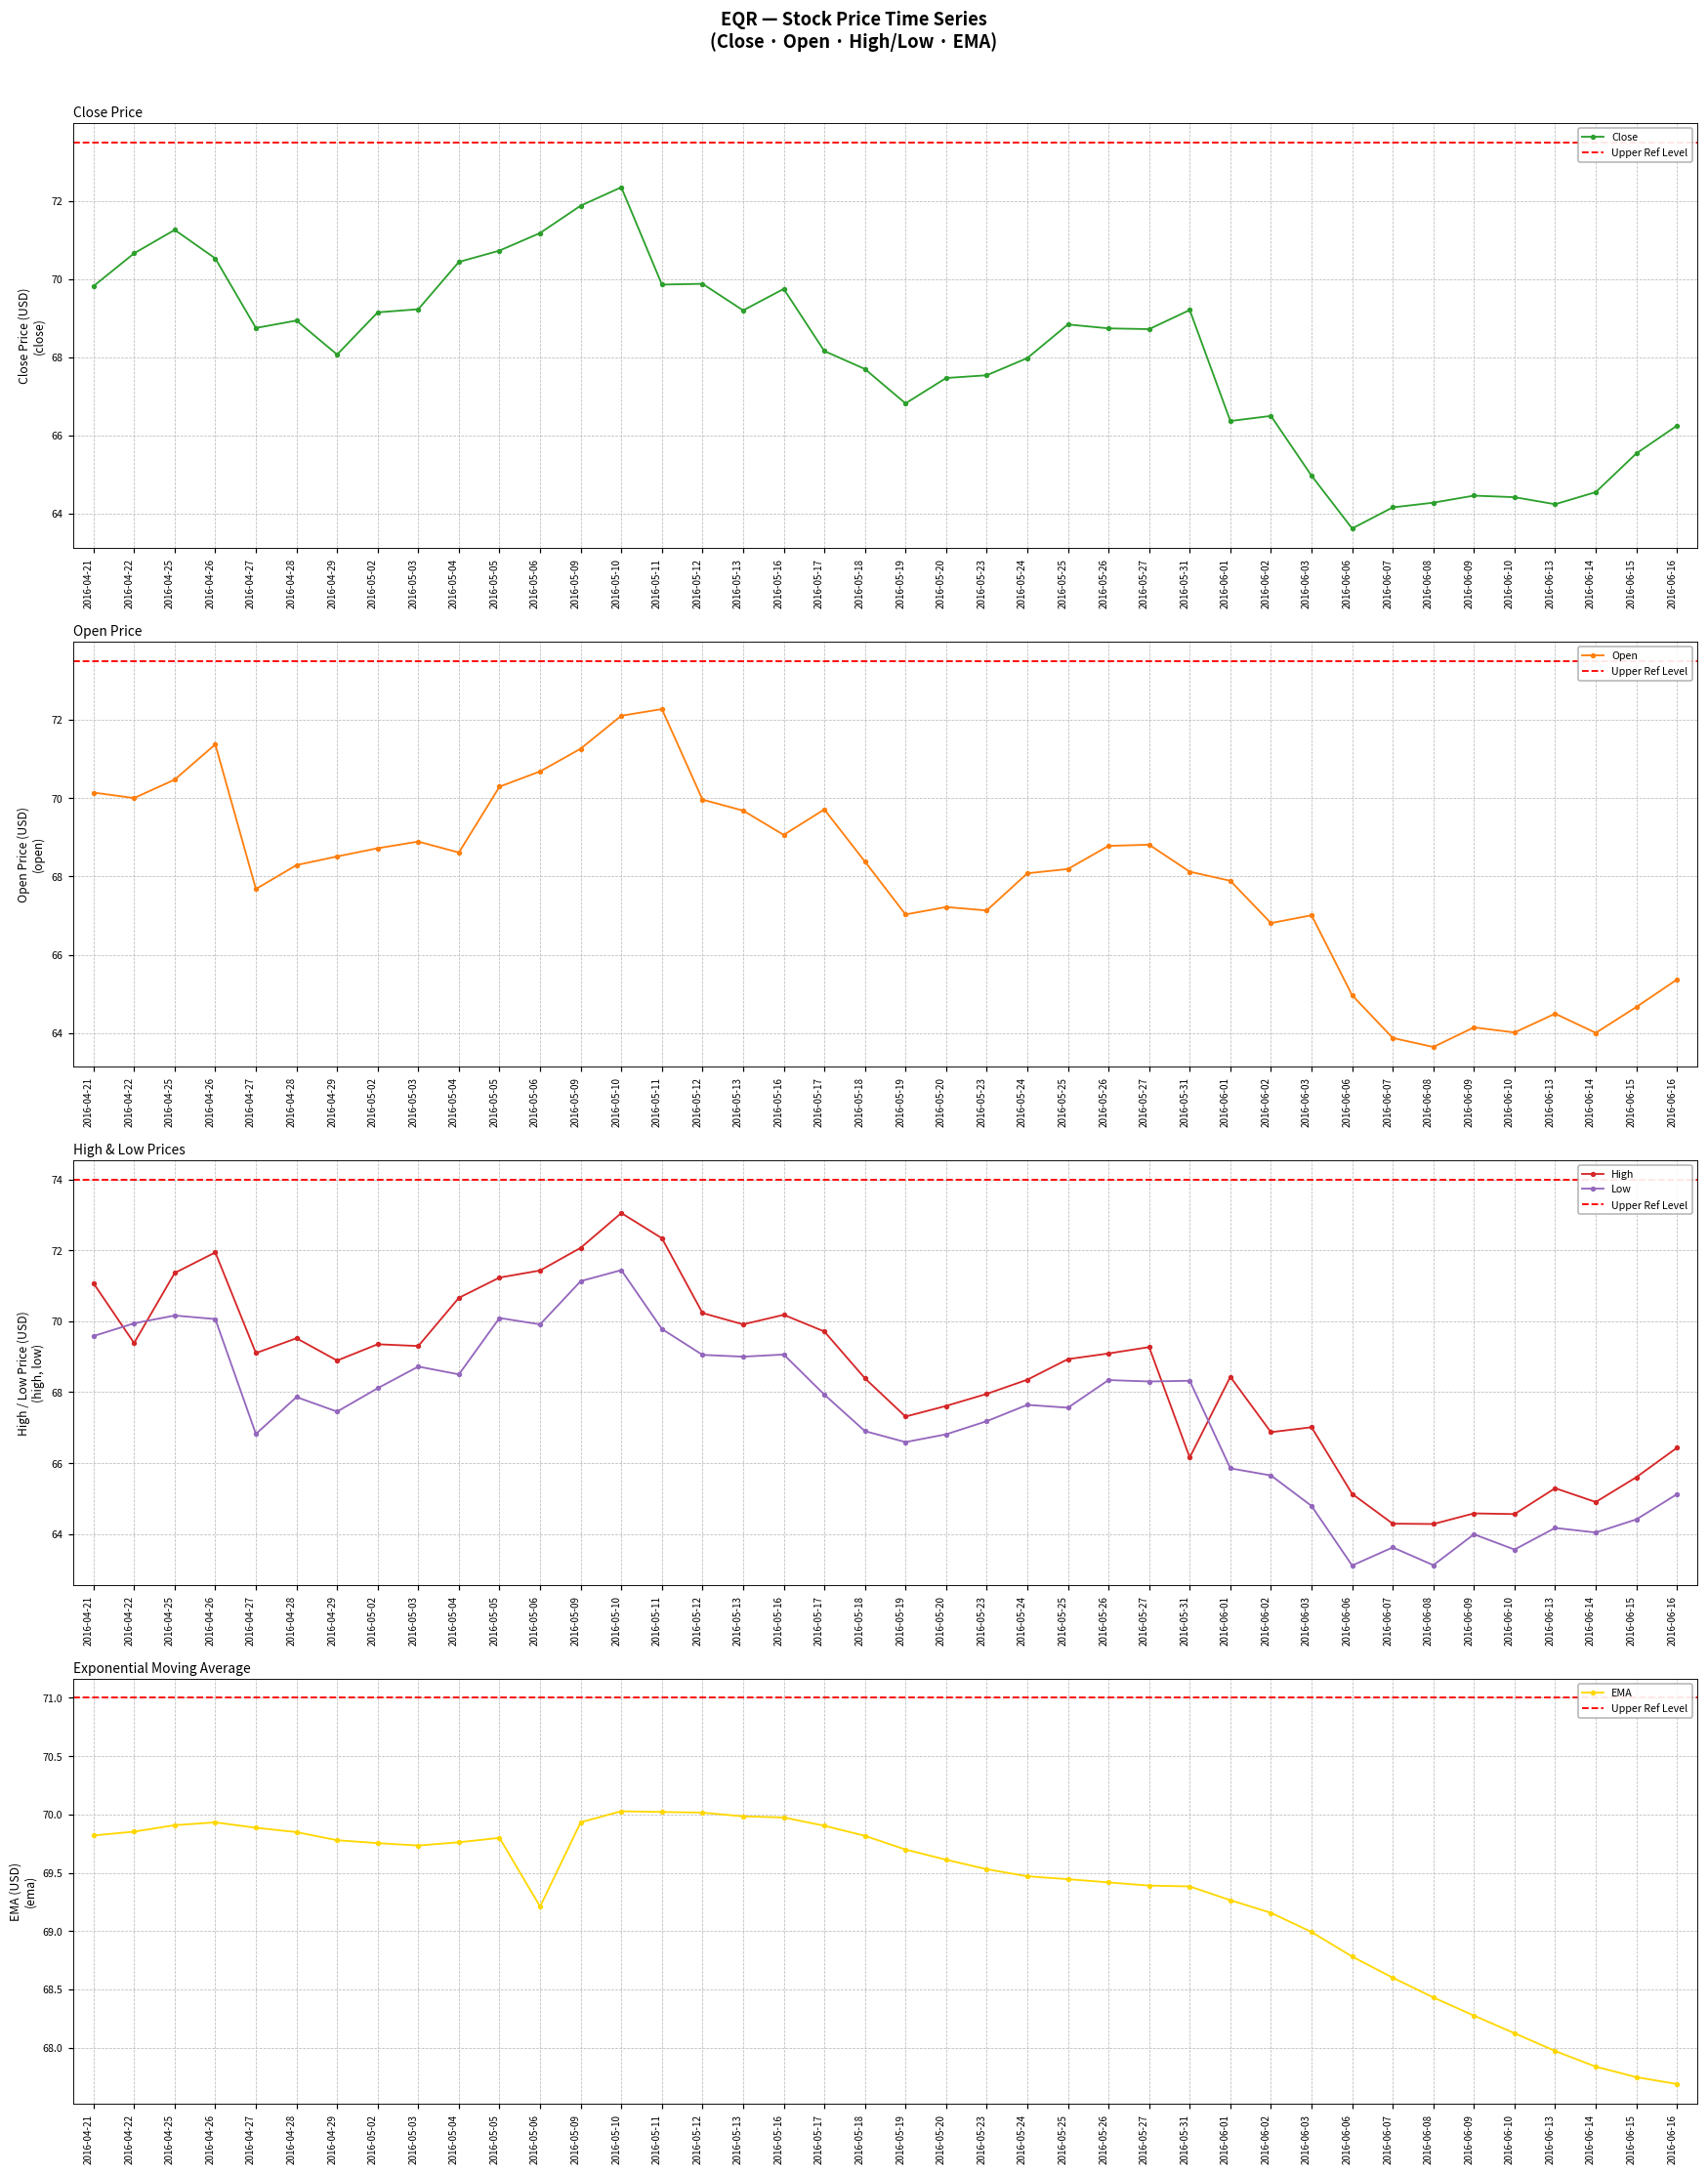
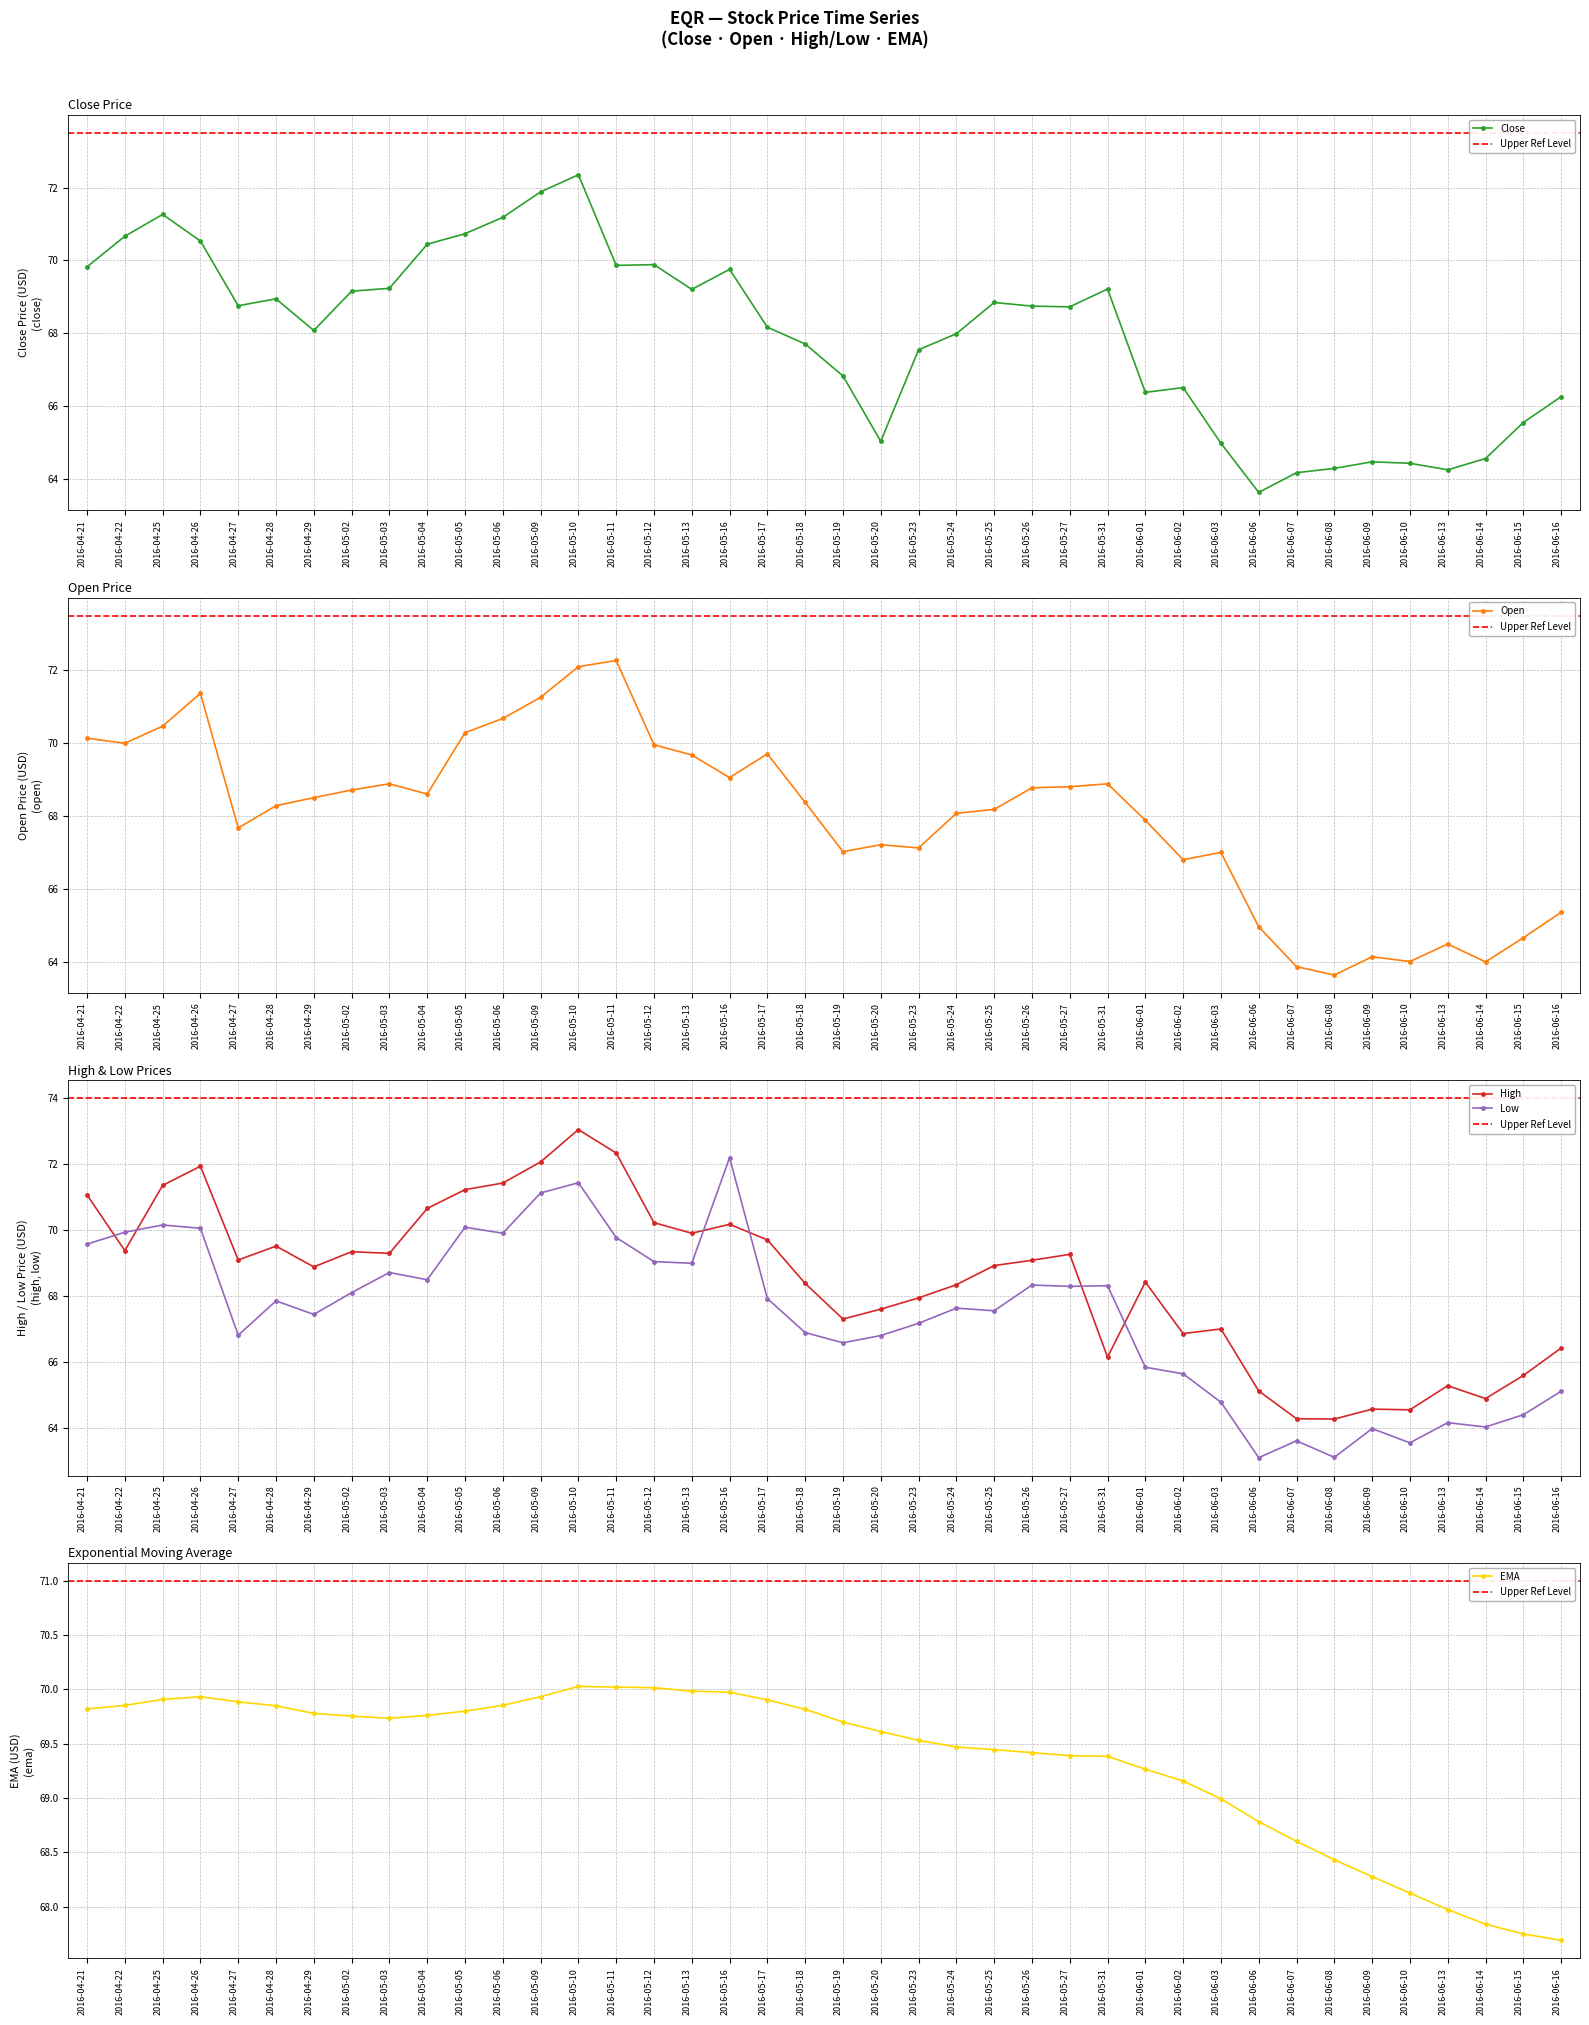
Close Price, 2016-05-20: 67.5 -> 65.0
Open Price, 2016-05-31: 68.1 -> 68.9
High & Low Prices, Low, 2016-05-16: 69.1 -> 72.2
Exponential Moving Average, 2016-05-06: 69.21 -> 69.85
